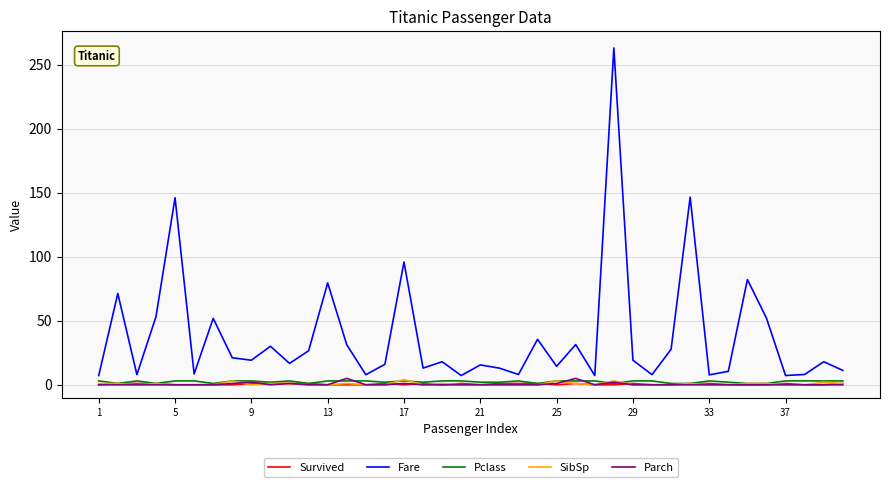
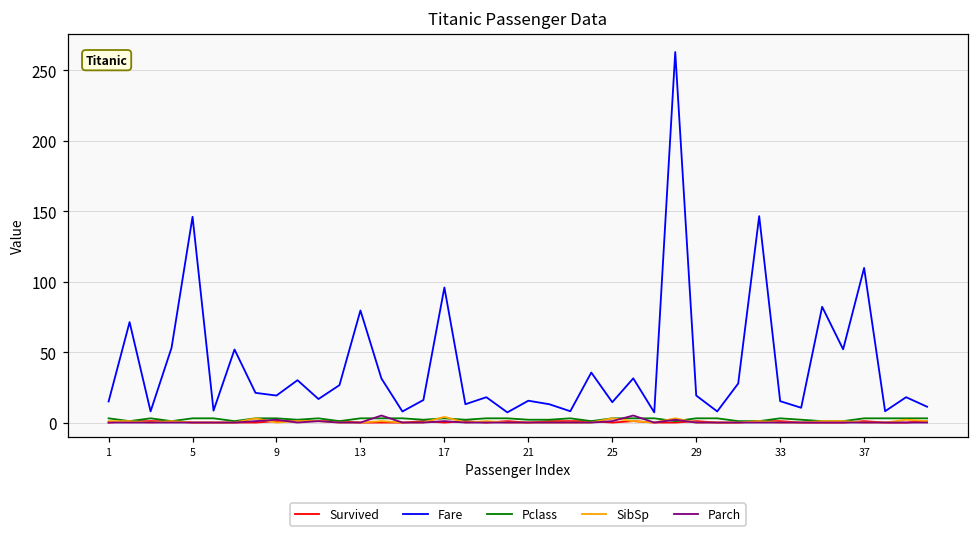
Fare, 1: 7 -> 15
Fare, 33: 8 -> 15
Fare, 37: 7 -> 110
